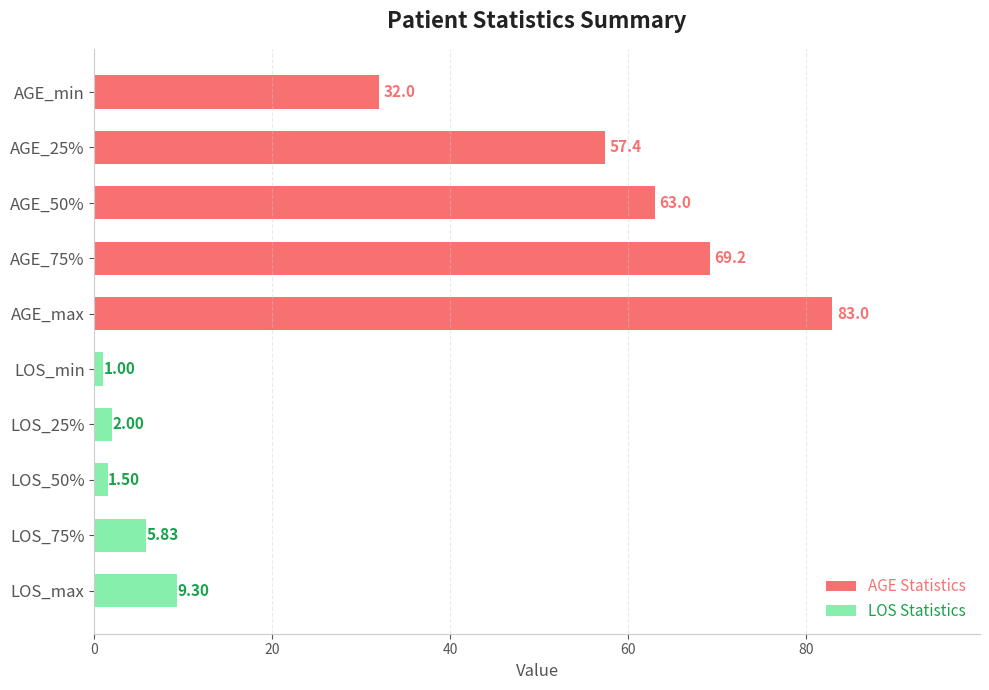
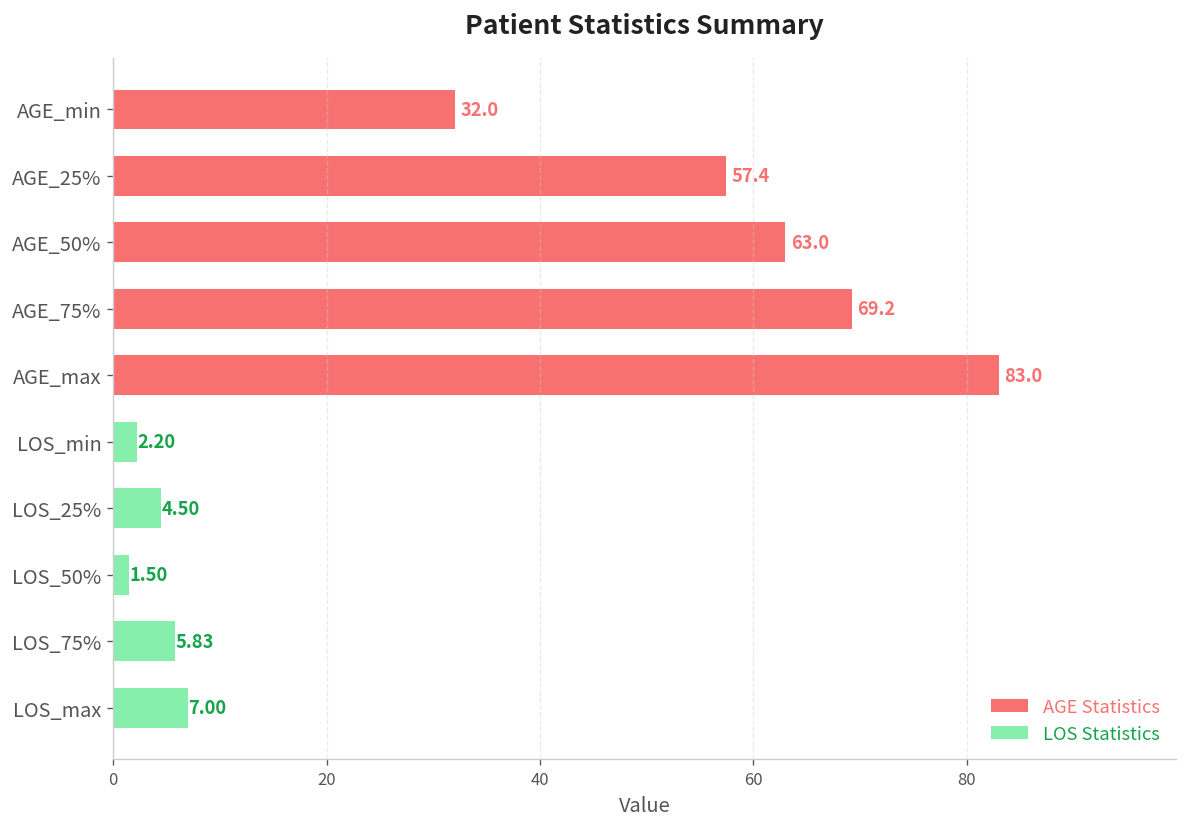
LOS Statistics, LOS_min: 1.00 -> 2.20
LOS Statistics, LOS_25%: 2.00 -> 4.50
LOS Statistics, LOS_max: 9.30 -> 7.00
